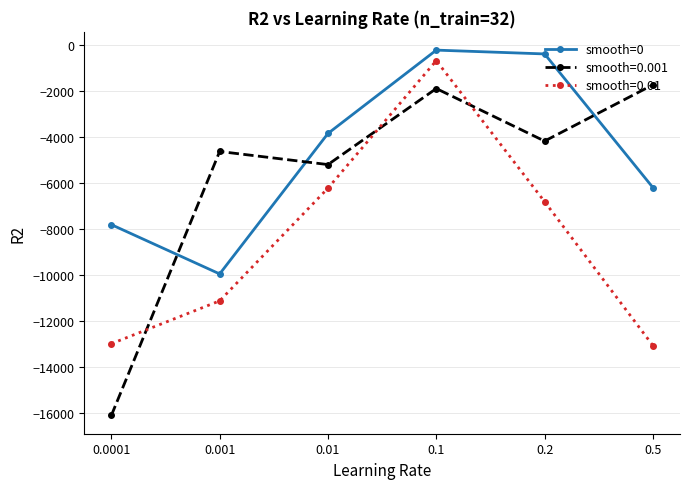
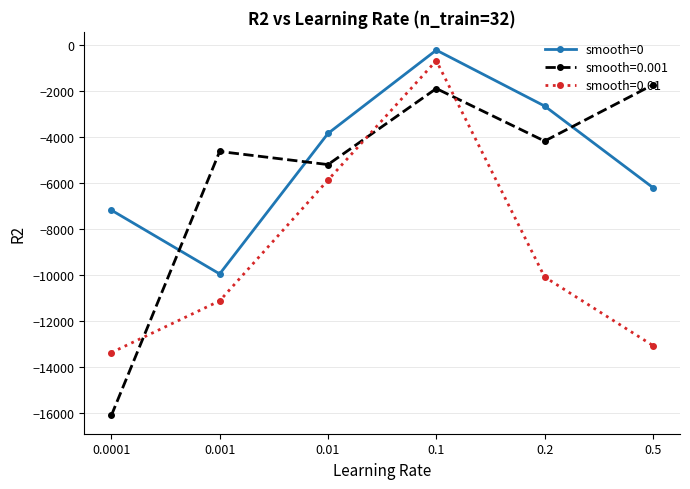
smooth=0, 0.0001: -7800 -> -7200
smooth=0.01, 0.0001: -13000 -> -13400
smooth=0.01, 0.01: -6200 -> -5900
smooth=0, 0.2: -400 -> -2700
smooth=0.01, 0.2: -6800 -> -10100
